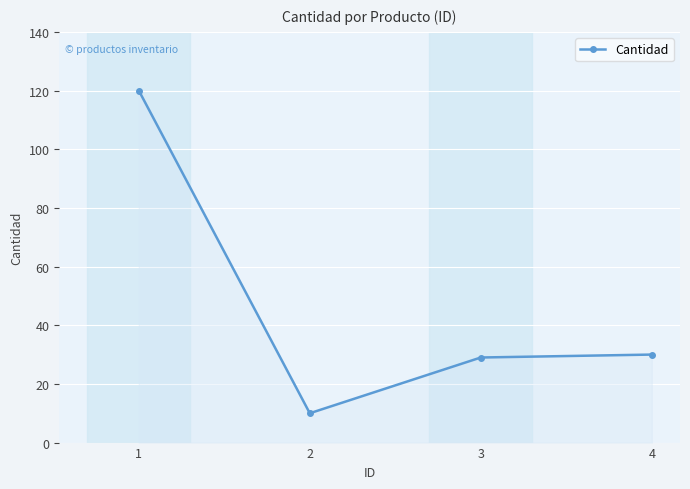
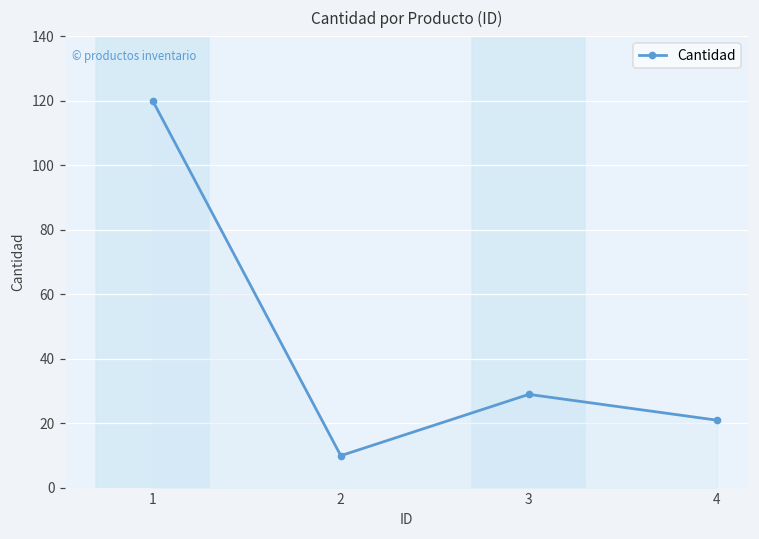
4: 30 -> 21
